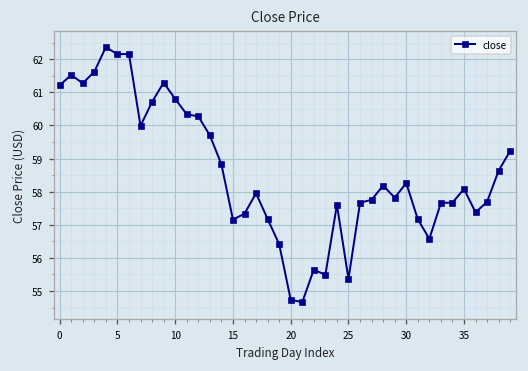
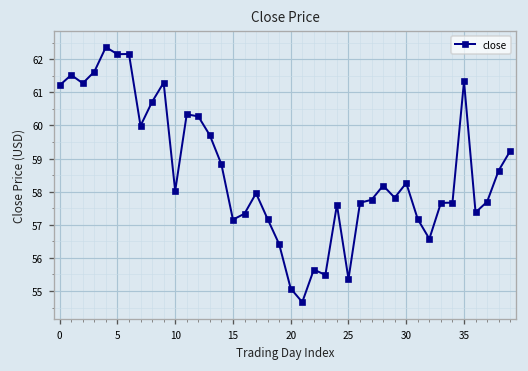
10: 60.8 -> 58.0
20: 54.7 -> 55.1
35: 58.1 -> 61.3
